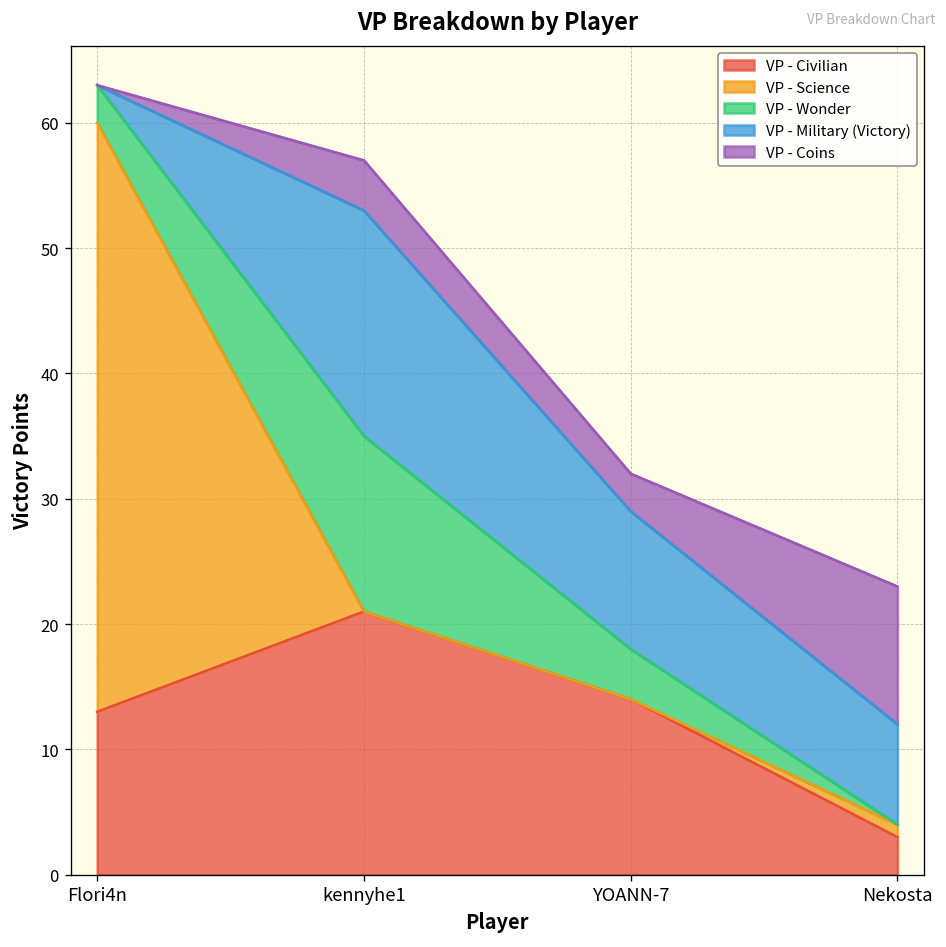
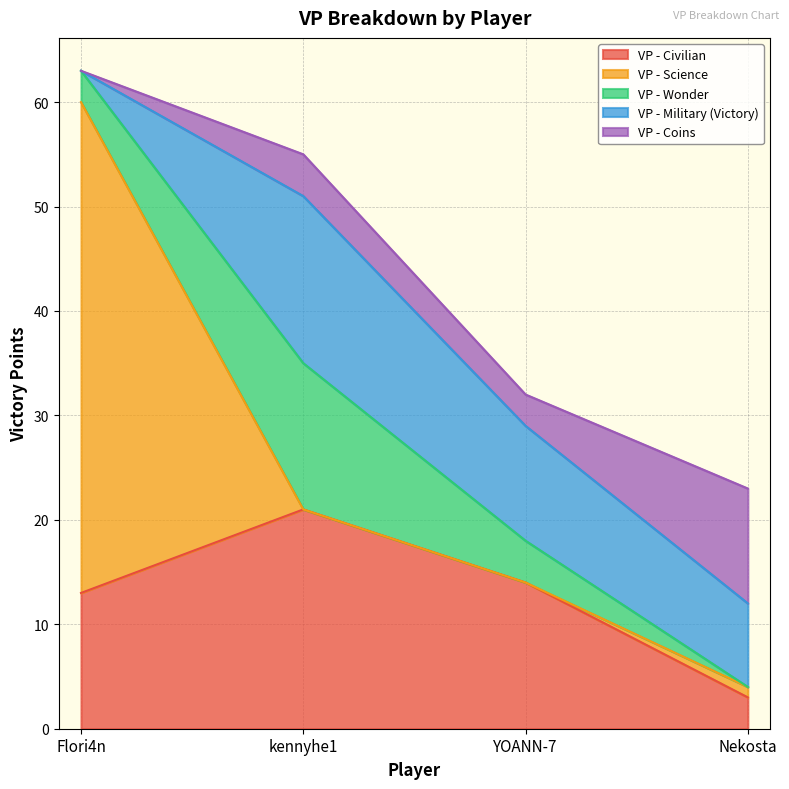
VP - Military (Victory), kennyhe1: 18 -> 16
